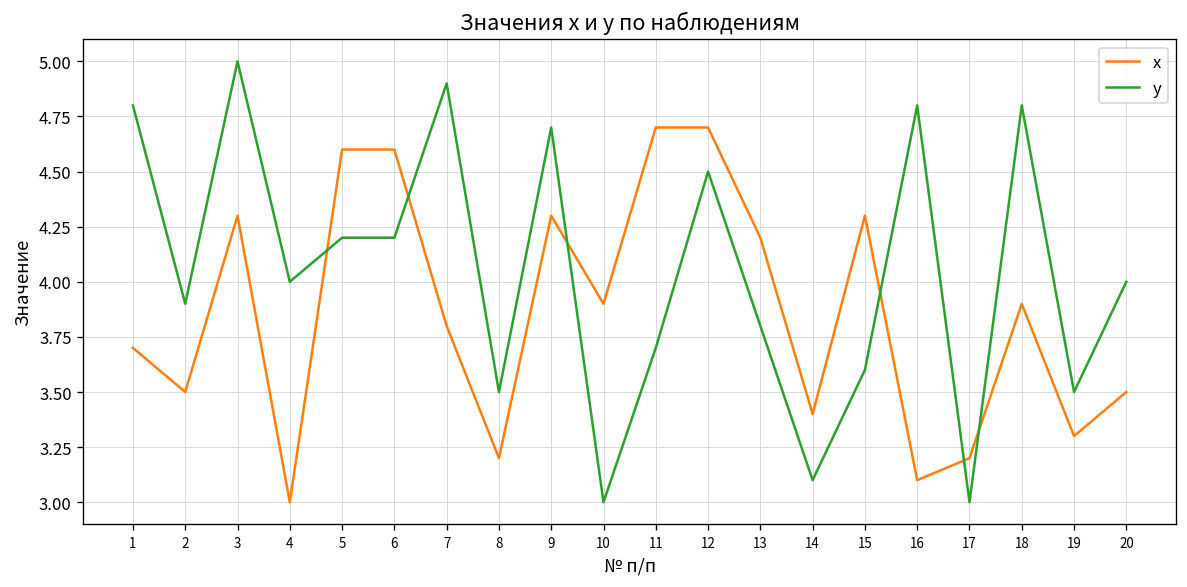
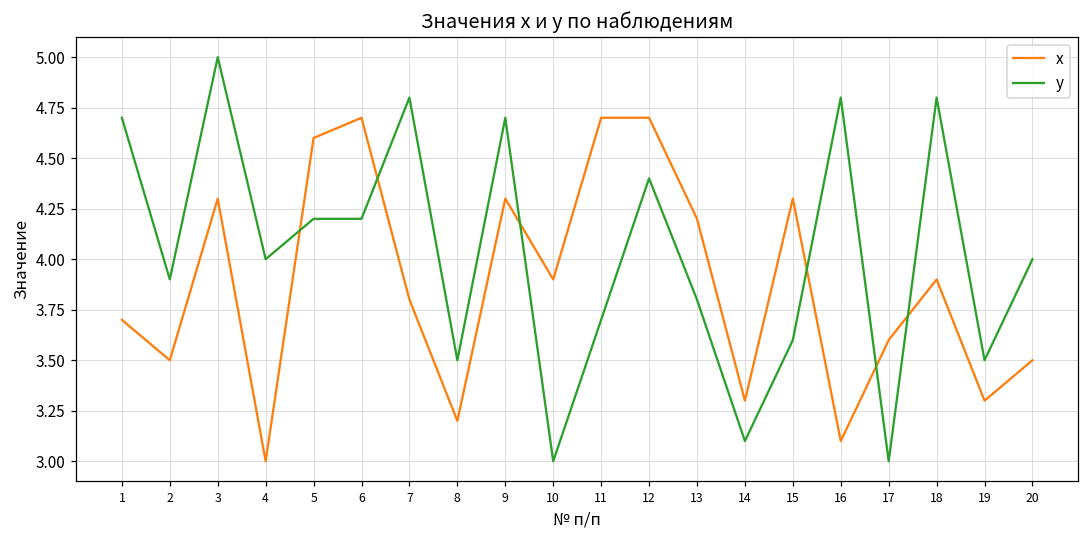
у, 1: 4.8 -> 4.7
х, 6: 4.6 -> 4.7
у, 7: 4.9 -> 4.8
у, 12: 4.5 -> 4.4
х, 14: 3.4 -> 3.3
х, 17: 3.2 -> 3.6
